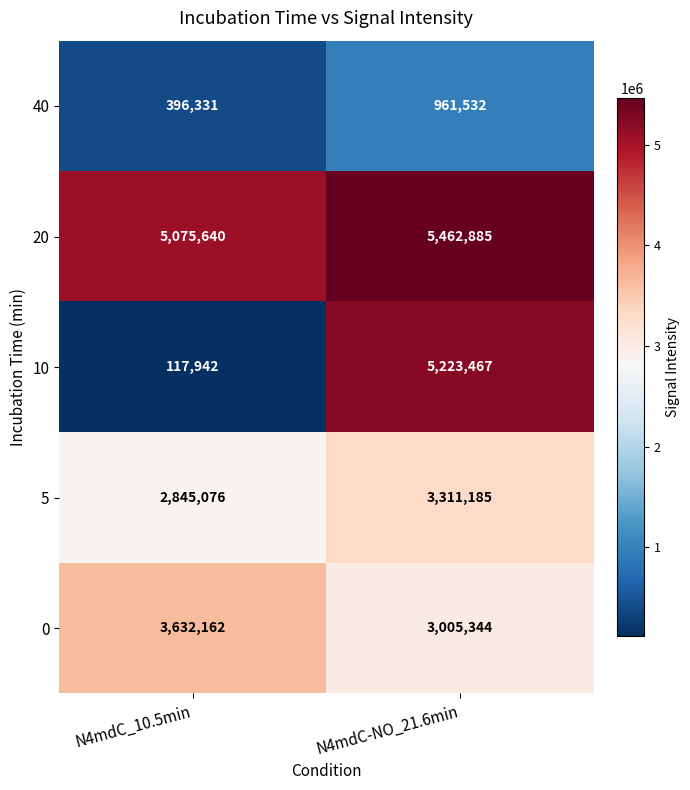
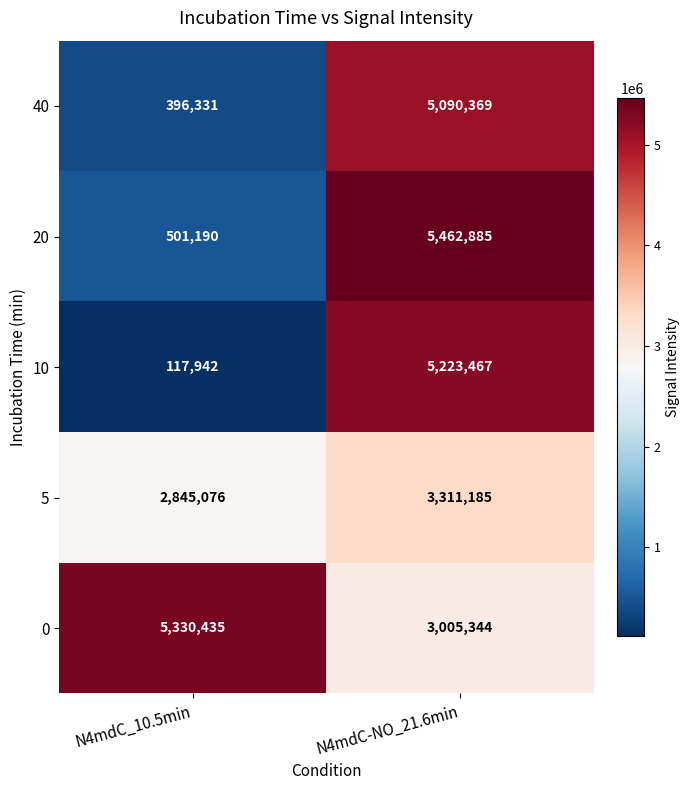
40, N4mdC-NO_21.6min: 961,532 -> 5,090,369
20, N4mdC_10.5min: 5,075,640 -> 501,190
0, N4mdC_10.5min: 3,632,162 -> 5,330,435
